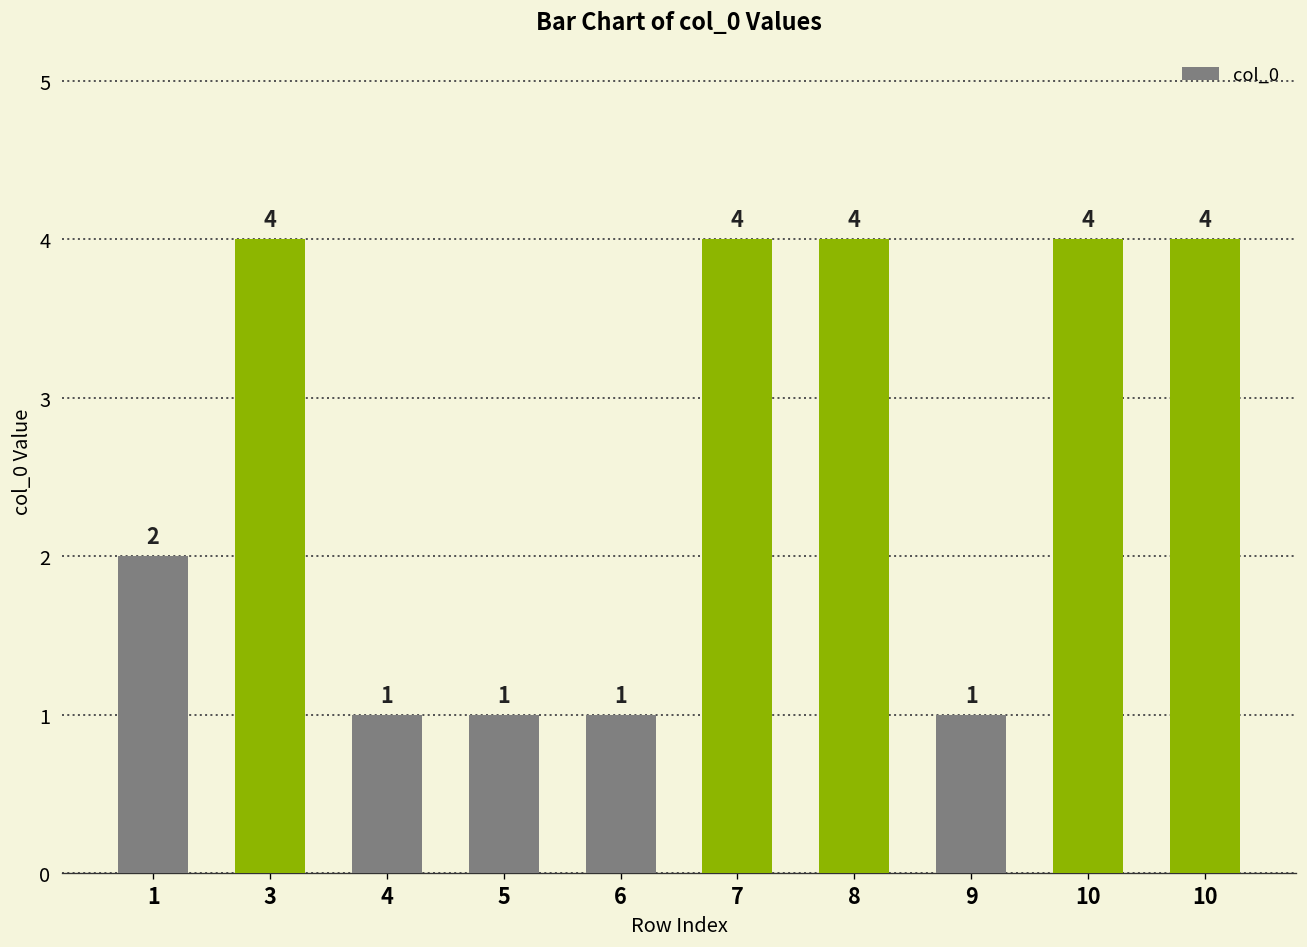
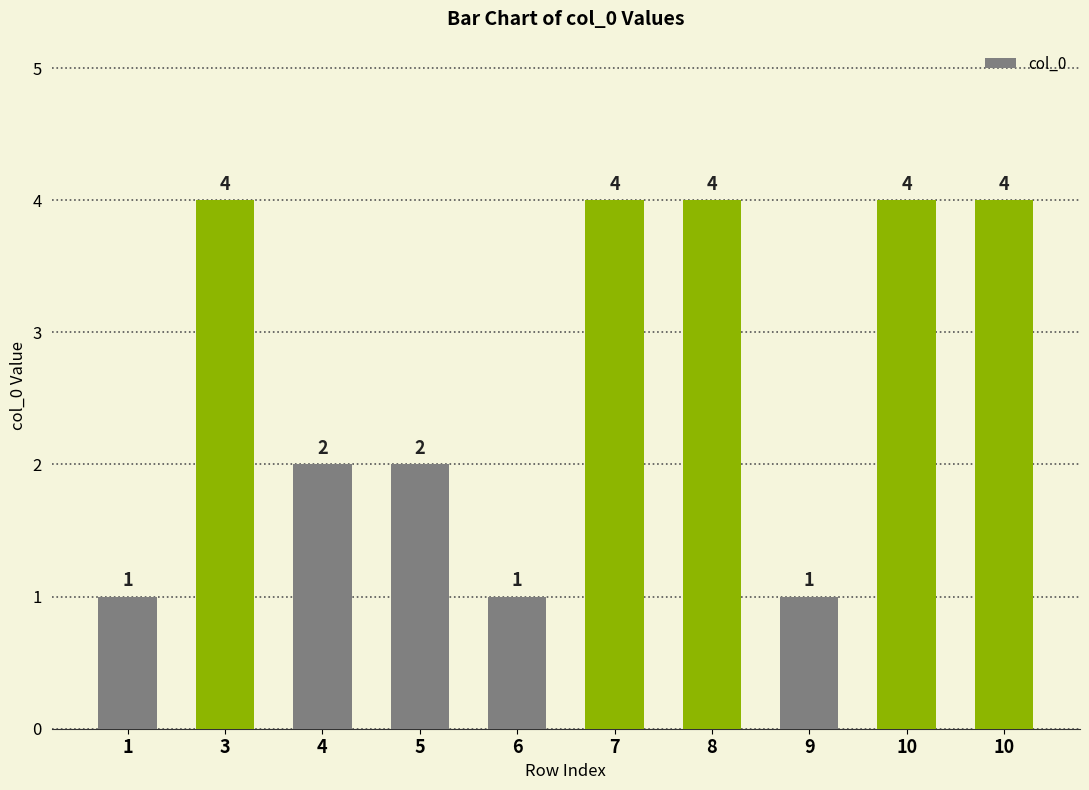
1: 2 -> 1
4: 1 -> 2
5: 1 -> 2
